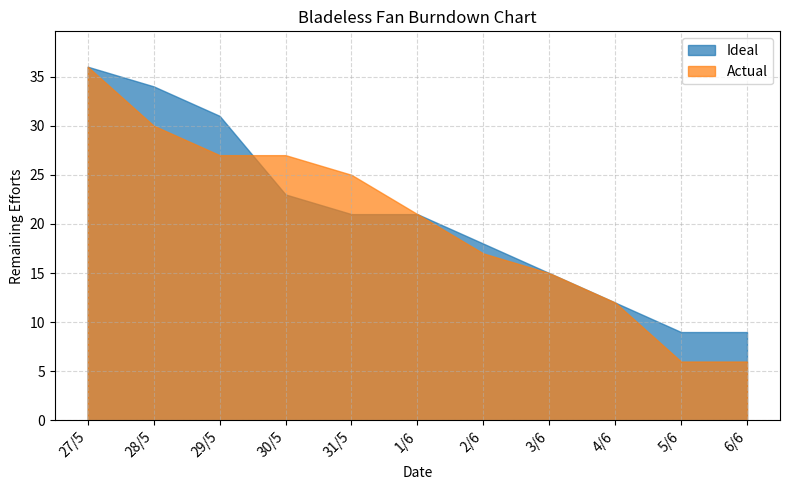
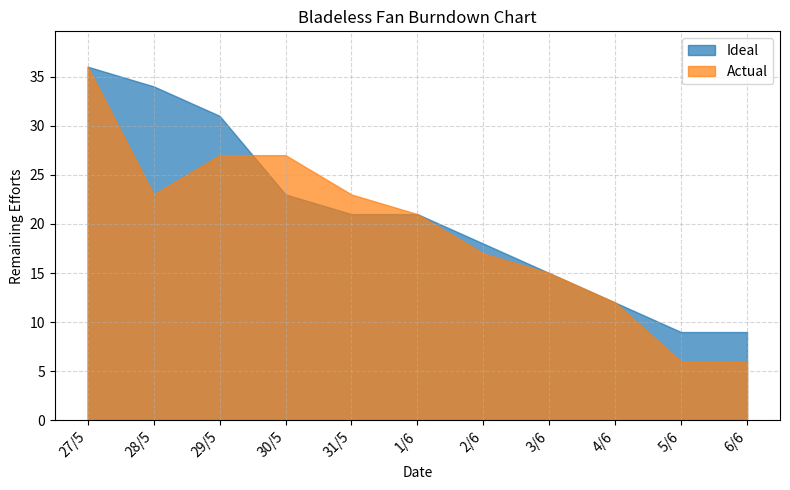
Actual, 28/5: 30 -> 23
Actual, 31/5: 25 -> 23
